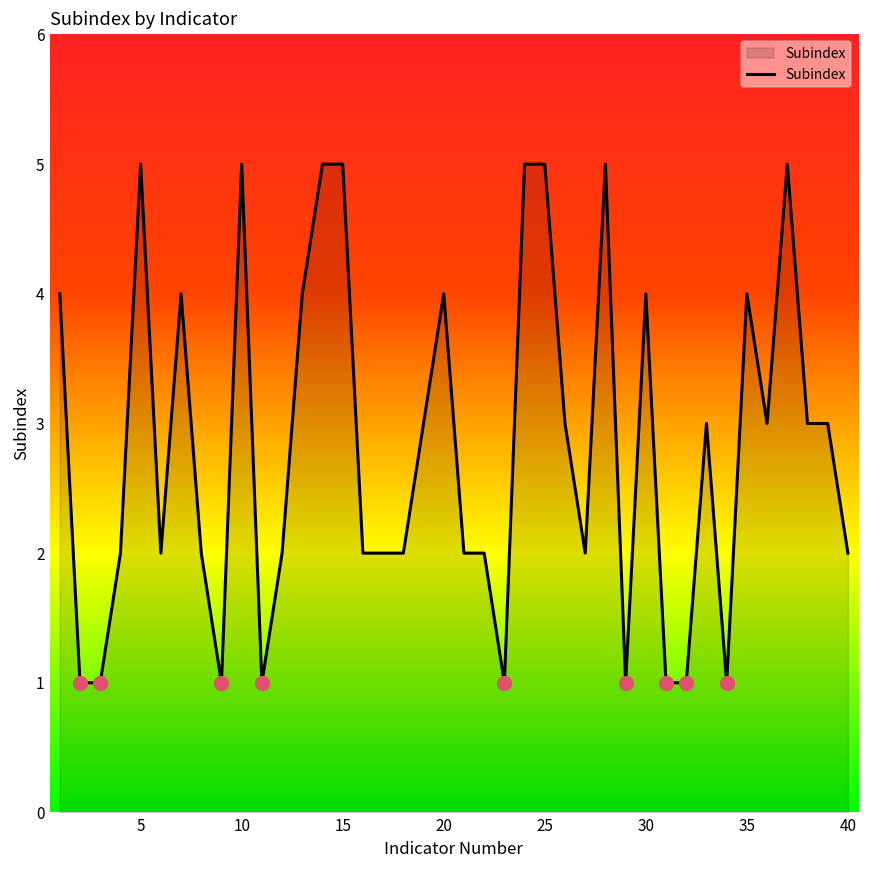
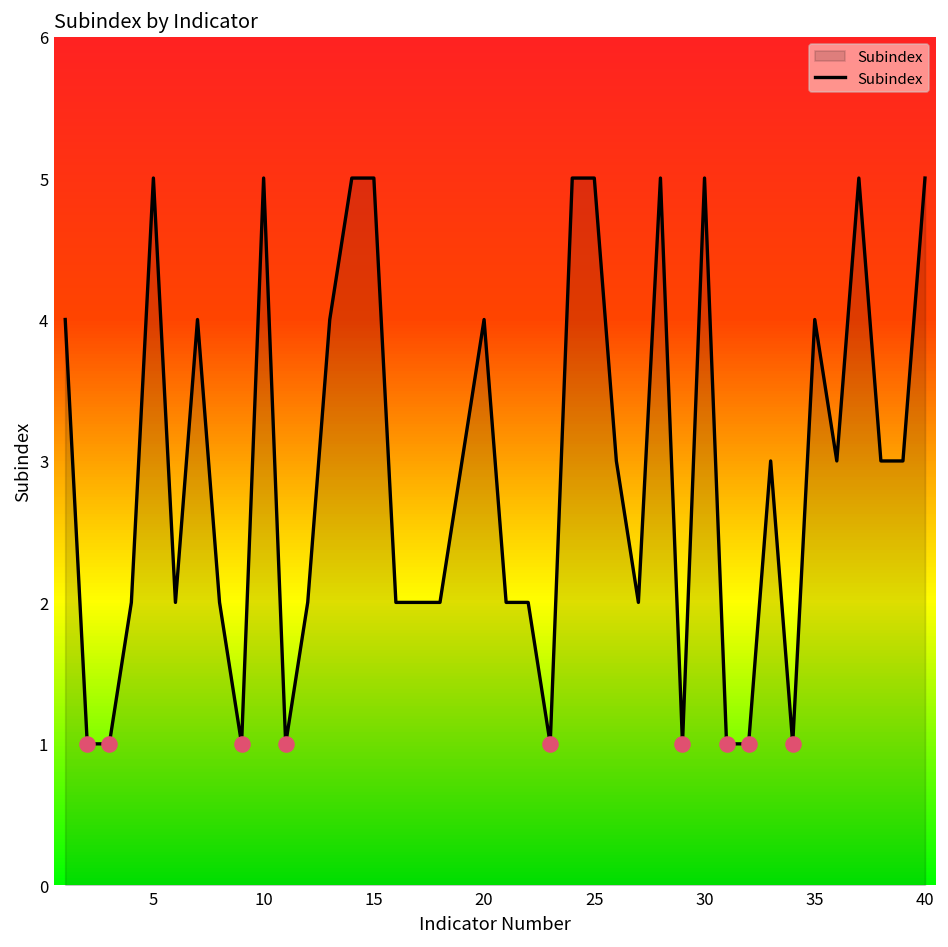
Subindex, 30: 4 -> 5
Subindex, 40: 2 -> 5
